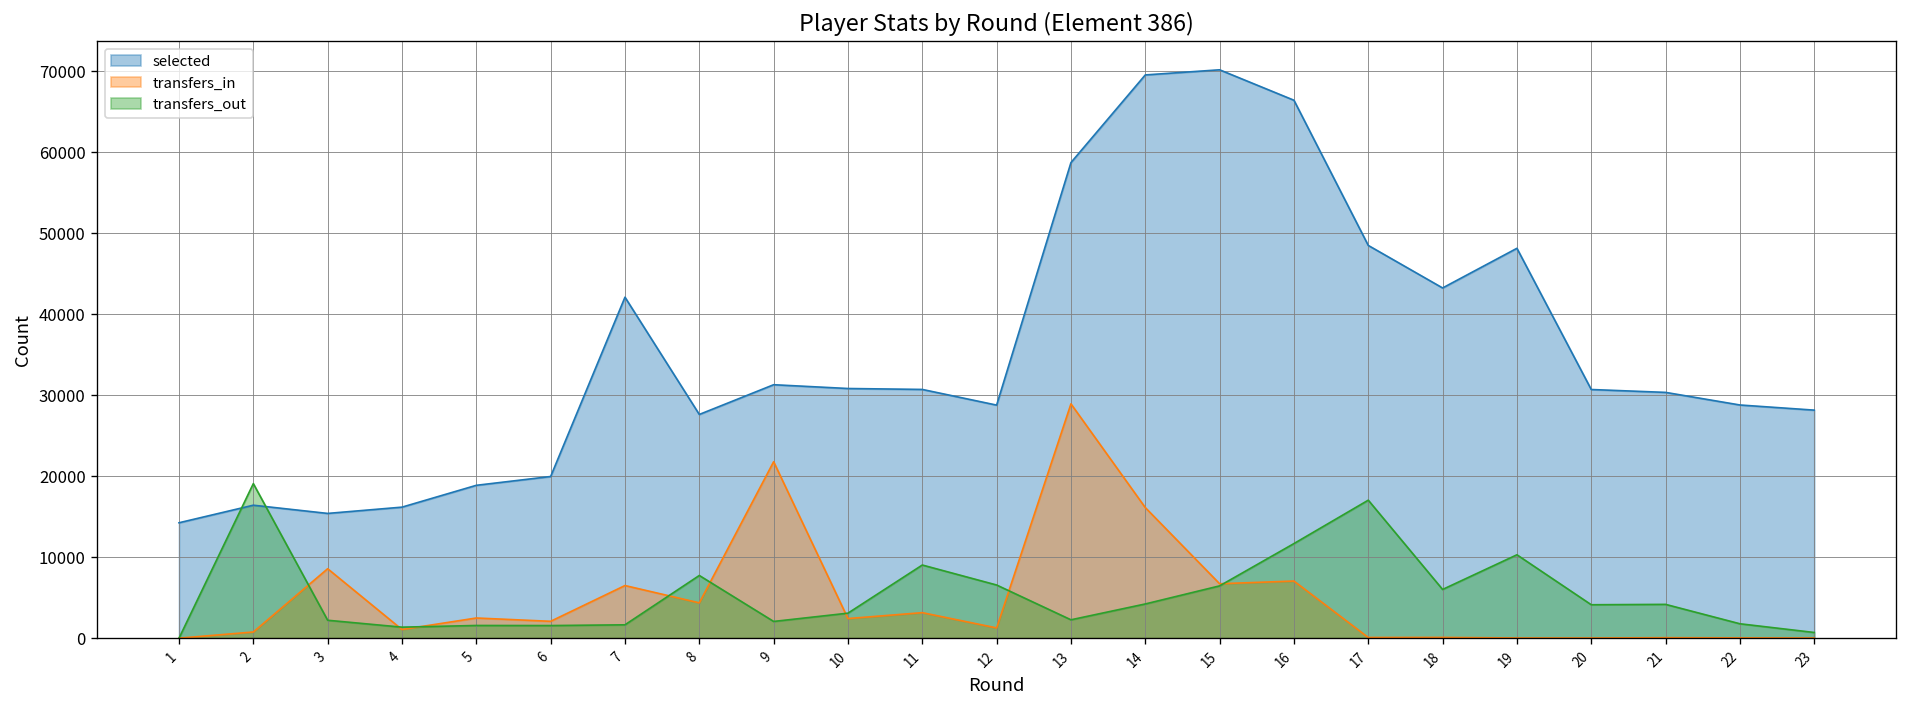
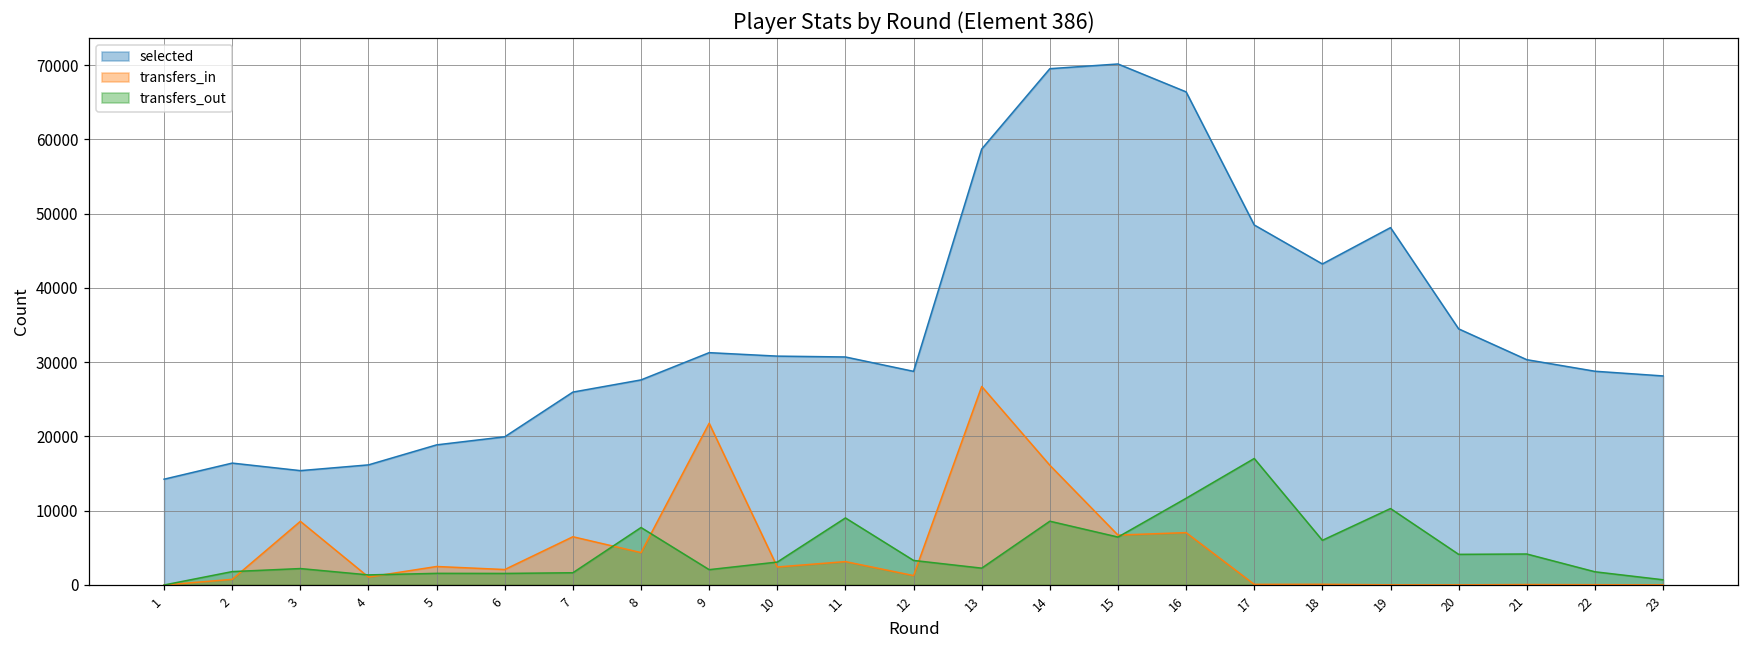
transfers_out, 2: 19000 -> 2000
selected, 7: 42000 -> 26000
transfers_out, 12: 7000 -> 3000
transfers_in, 13: 29000 -> 27000
transfers_out, 14: 4000 -> 9000
selected, 20: 31000 -> 34000
